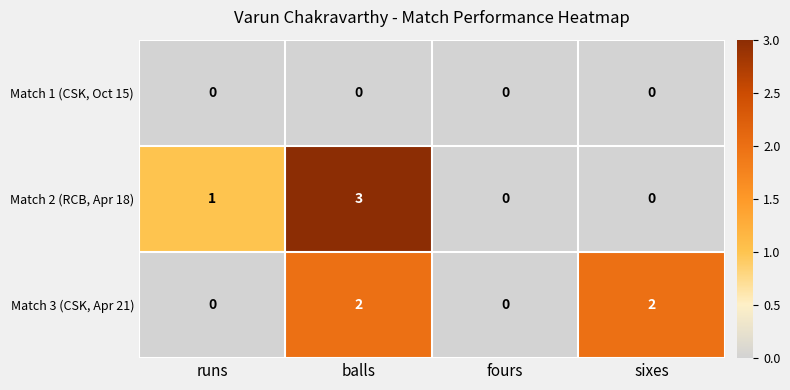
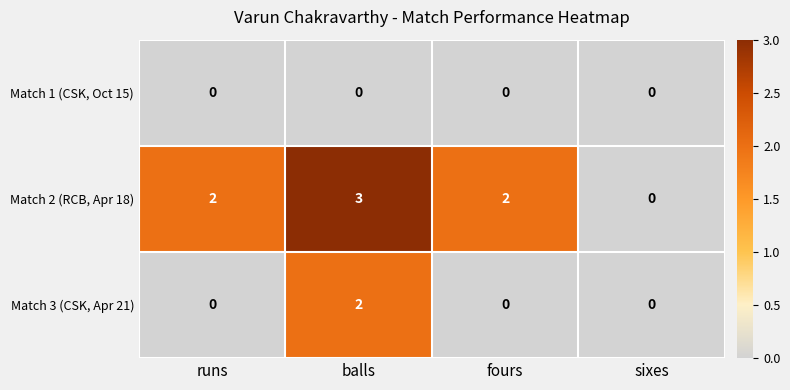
Match 2 (RCB, Apr 18), runs: 1 -> 2
Match 2 (RCB, Apr 18), fours: 0 -> 2
Match 3 (CSK, Apr 21), sixes: 2 -> 0
